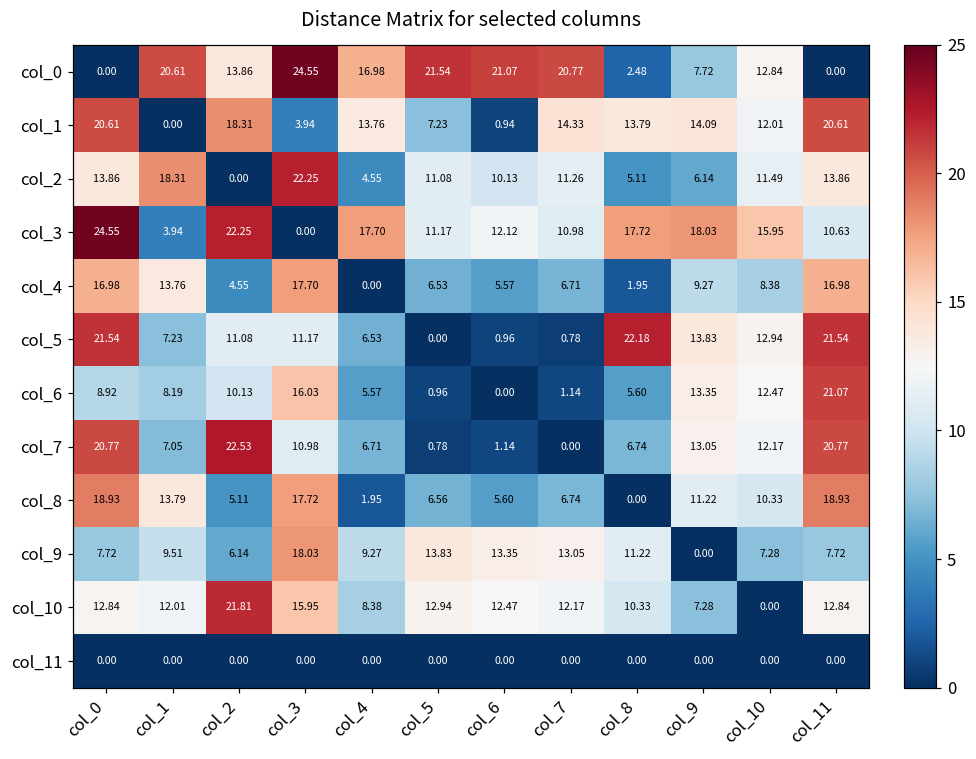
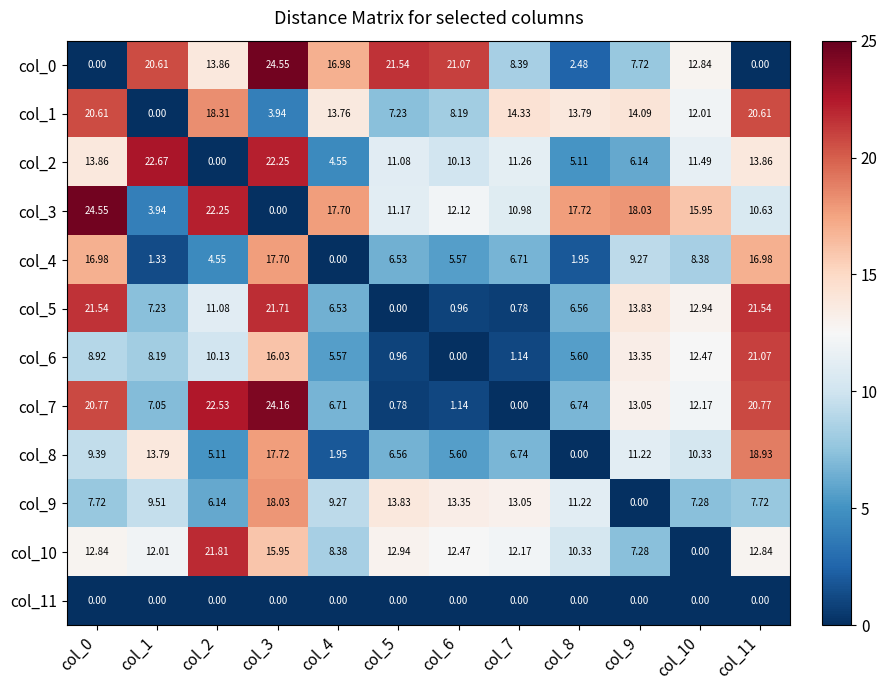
col_0, col_7: 20.77 -> 8.39
col_1, col_6: 0.94 -> 8.19
col_2, col_1: 18.31 -> 22.67
col_4, col_1: 13.76 -> 1.33
col_5, col_3: 11.17 -> 21.71
col_5, col_8: 22.18 -> 6.56
col_7, col_3: 10.98 -> 24.16
col_8, col_0: 18.93 -> 9.39
